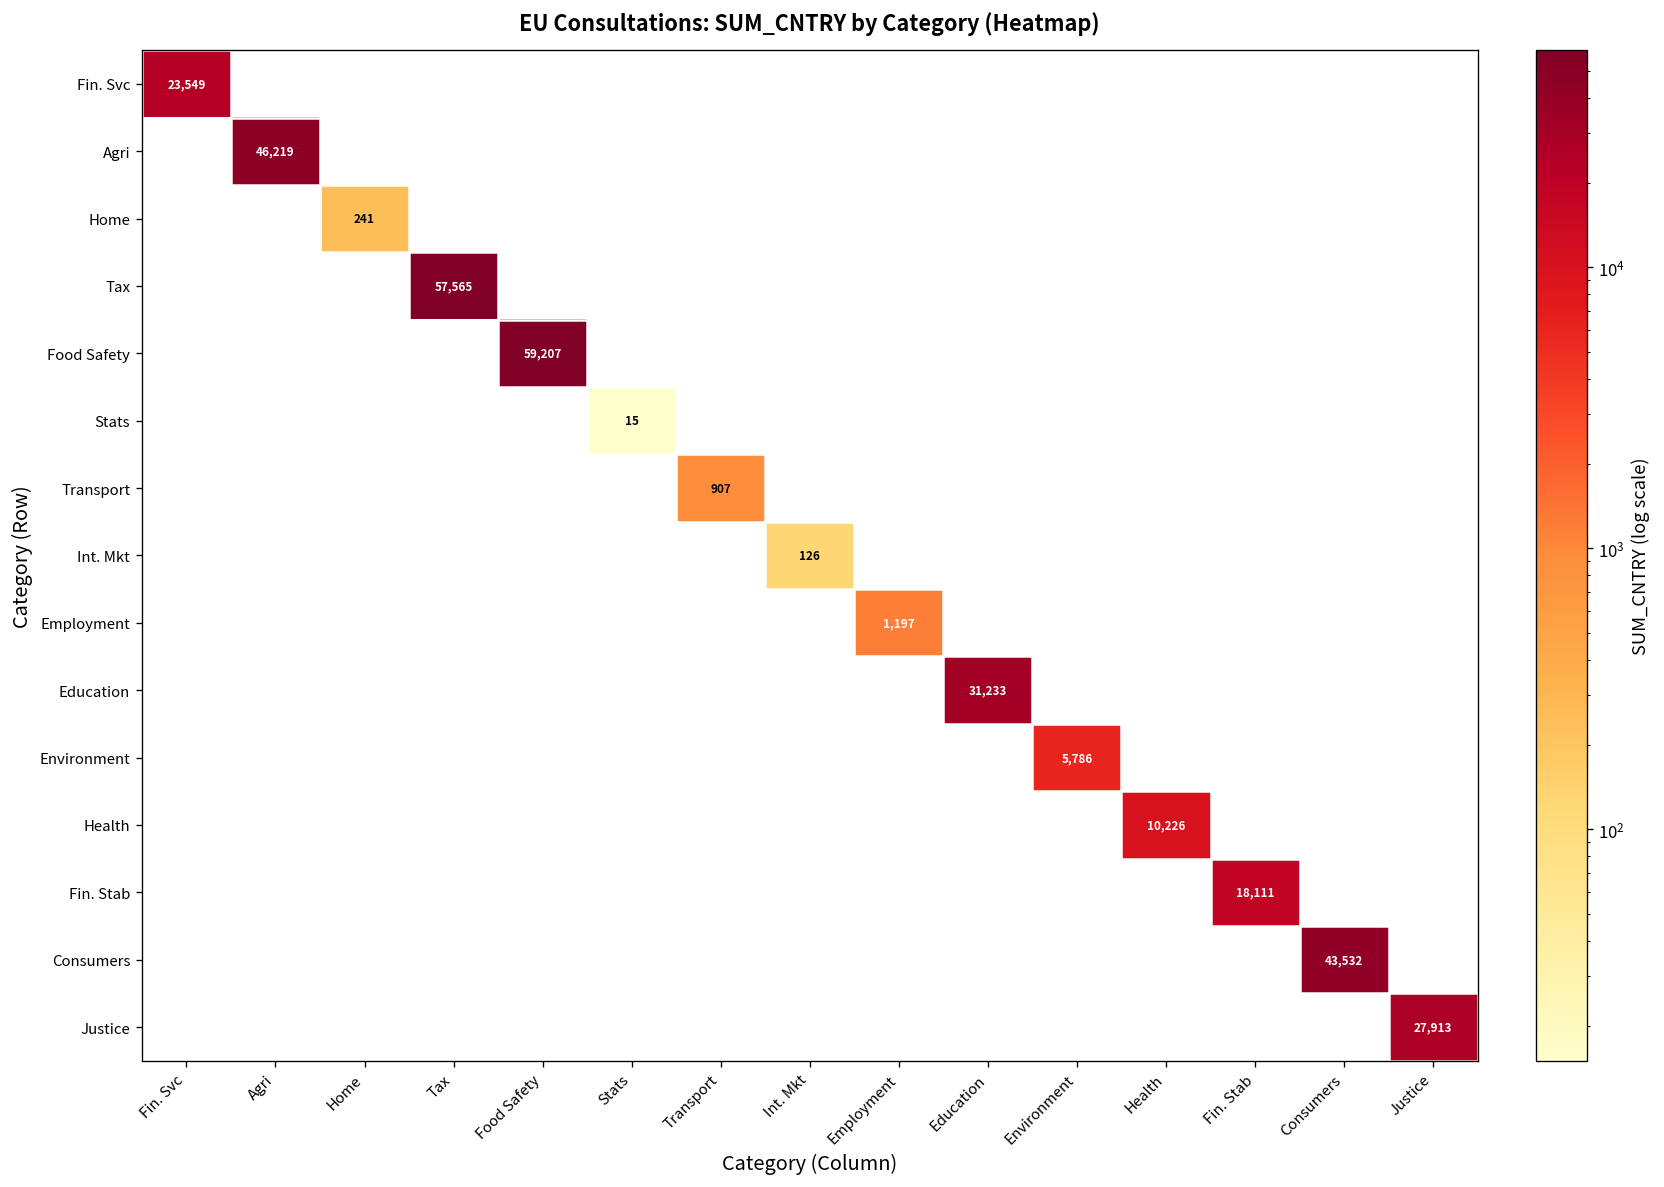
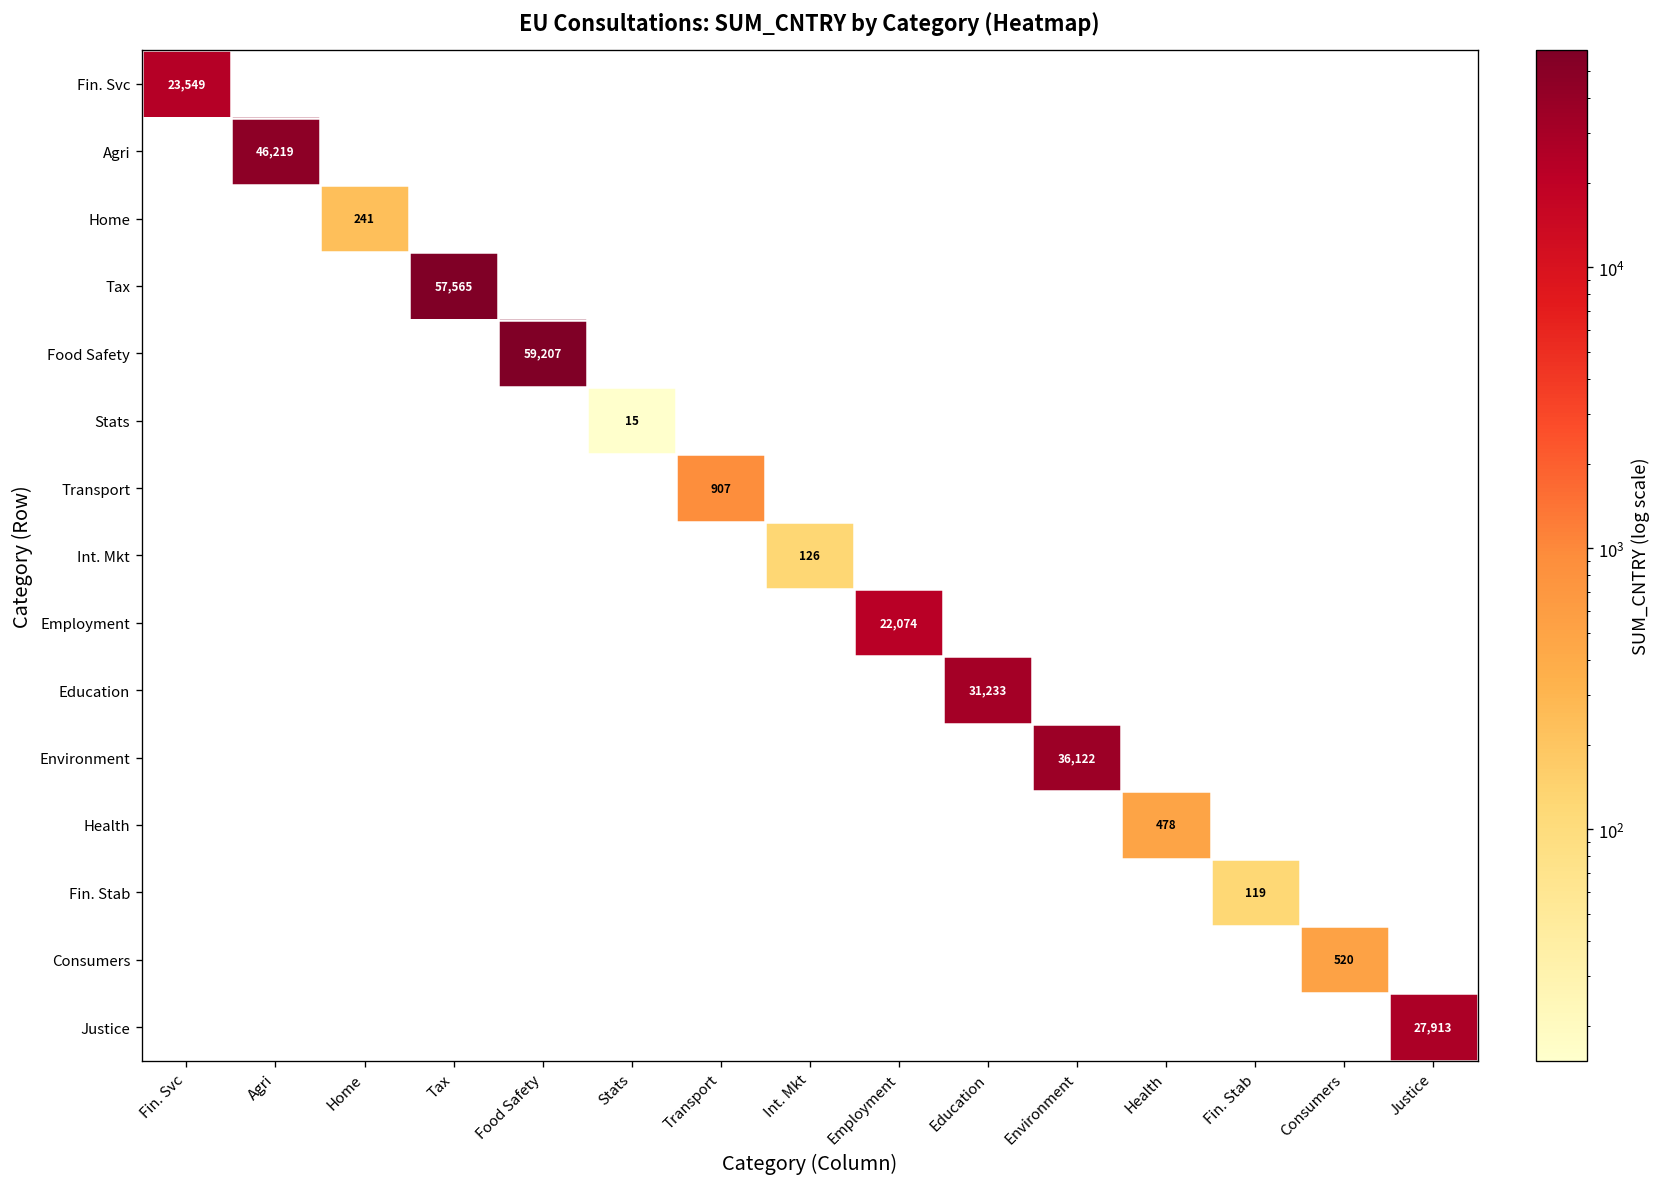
Employment, Employment: 1,197 -> 22,074
Environment, Environment: 5,786 -> 36,122
Health, Health: 10,226 -> 478
Fin. Stab, Fin. Stab: 18,111 -> 119
Consumers, Consumers: 43,532 -> 520
